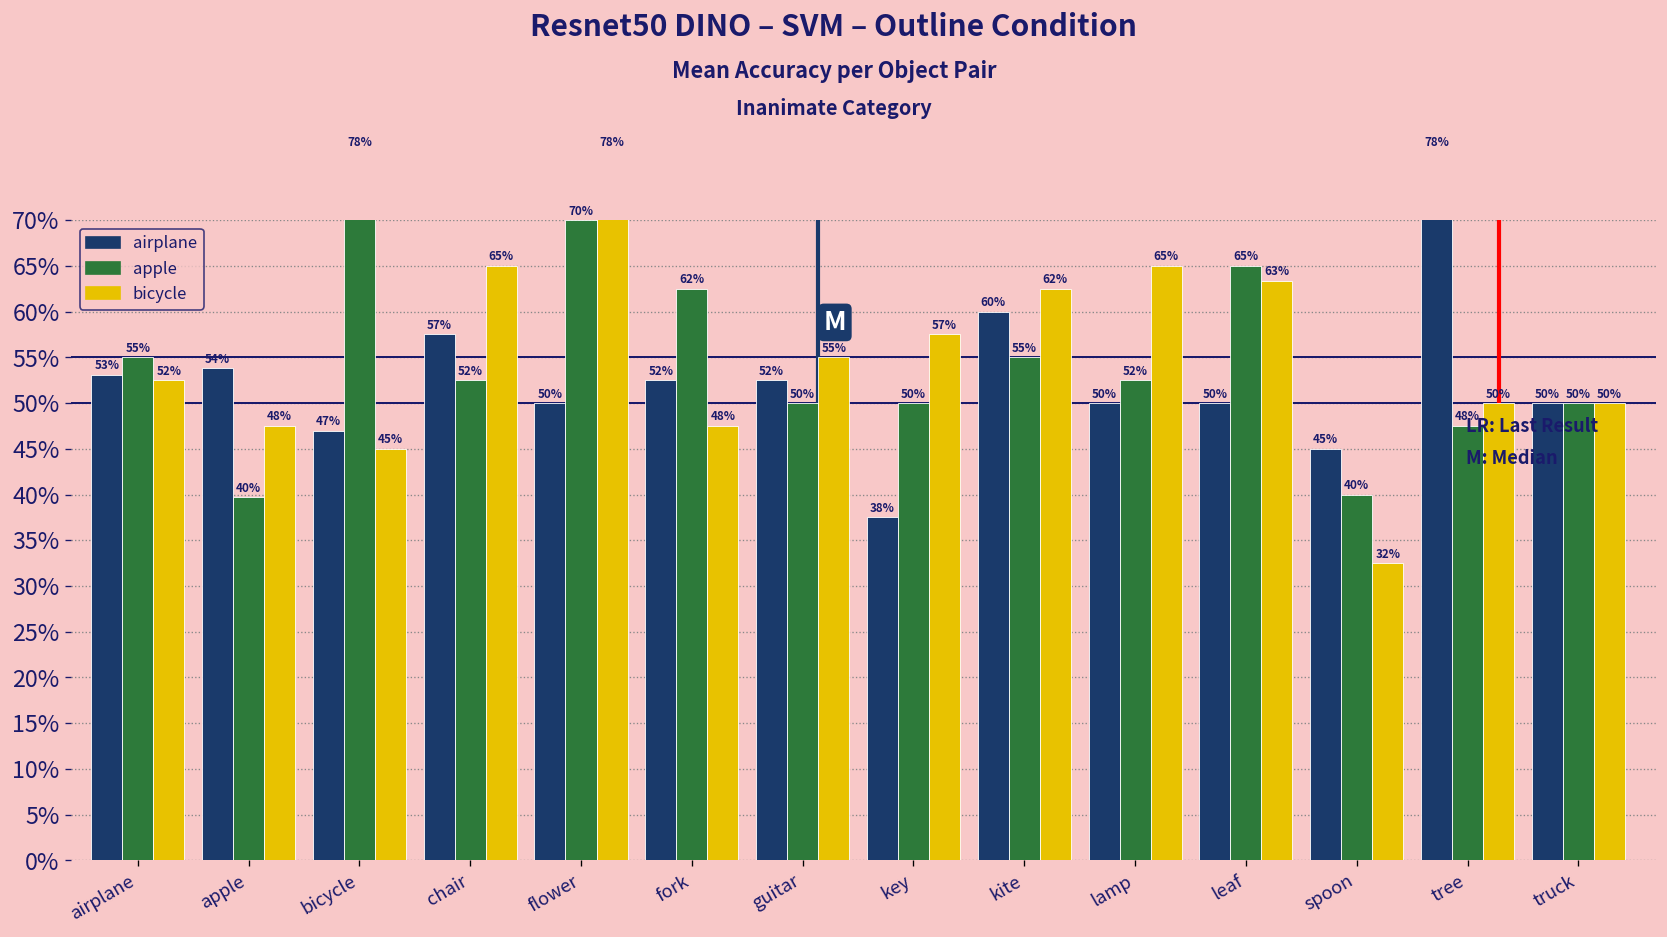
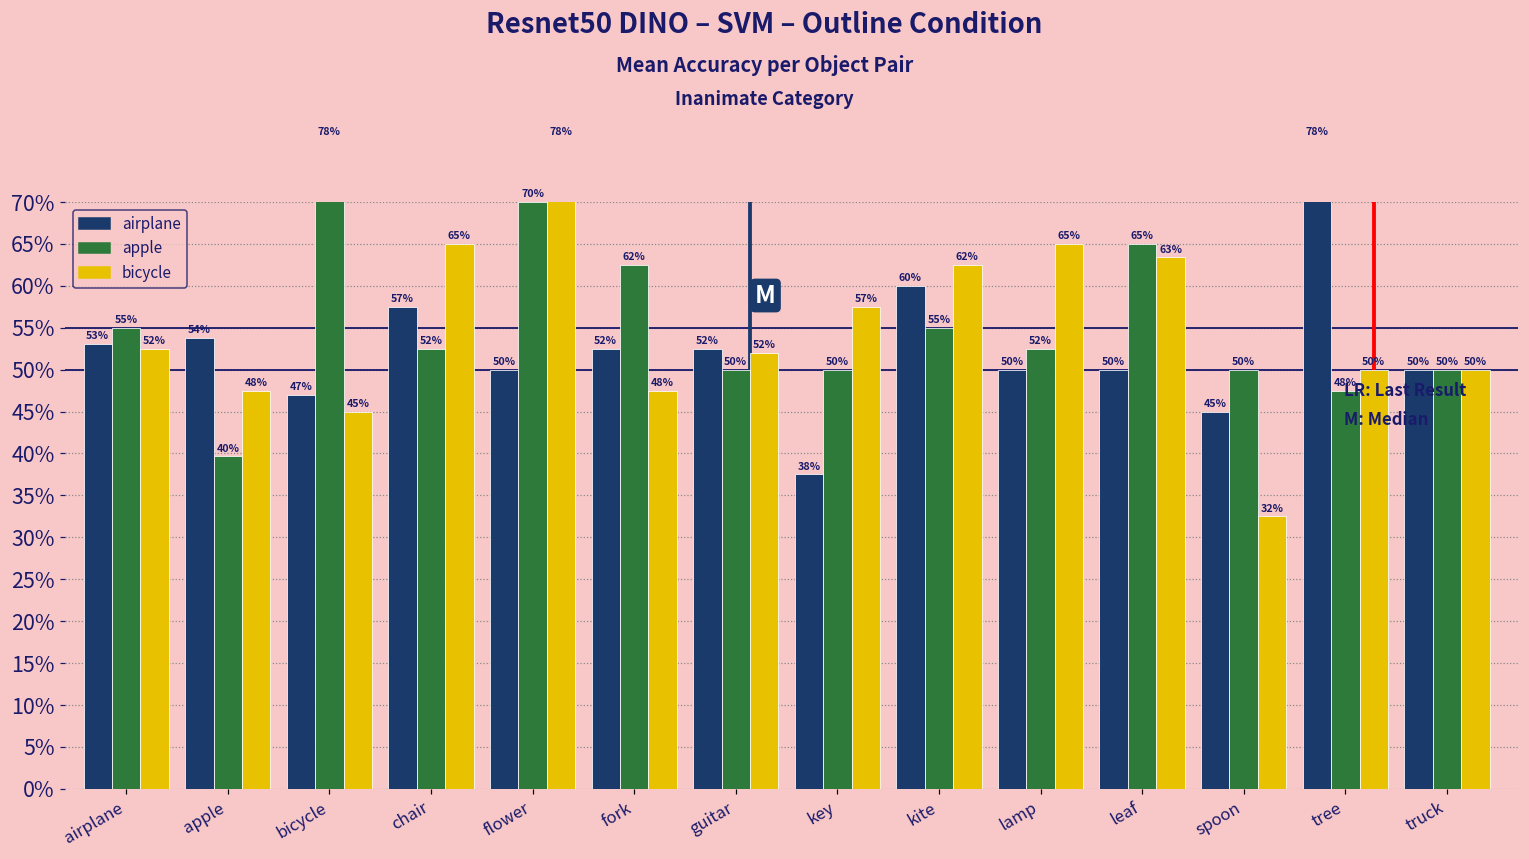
bicycle, guitar: 55% -> 52%
apple, spoon: 40% -> 50%
